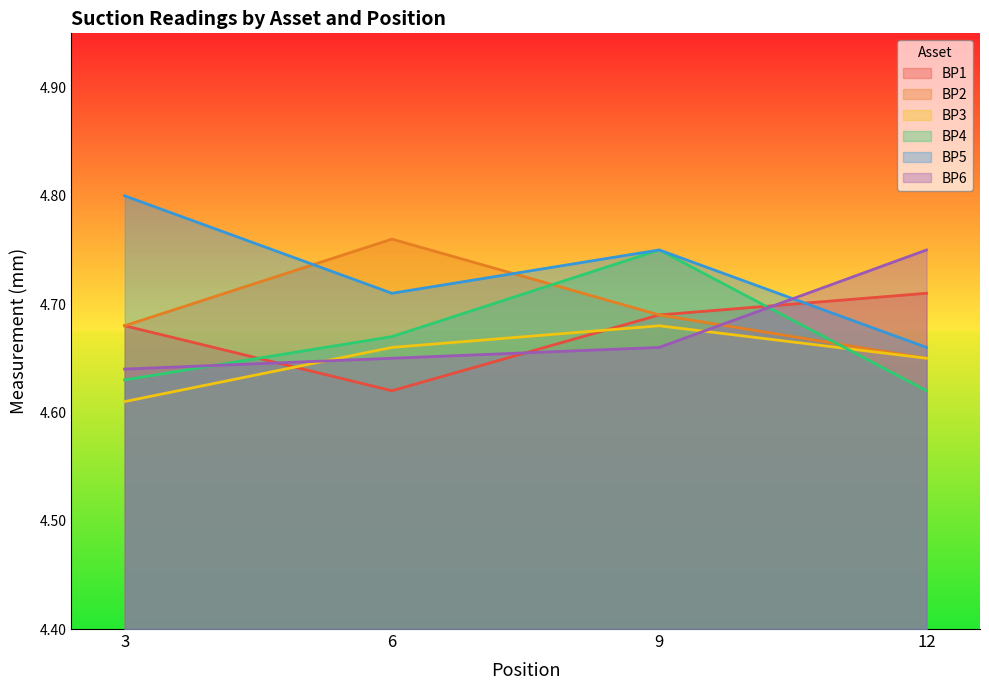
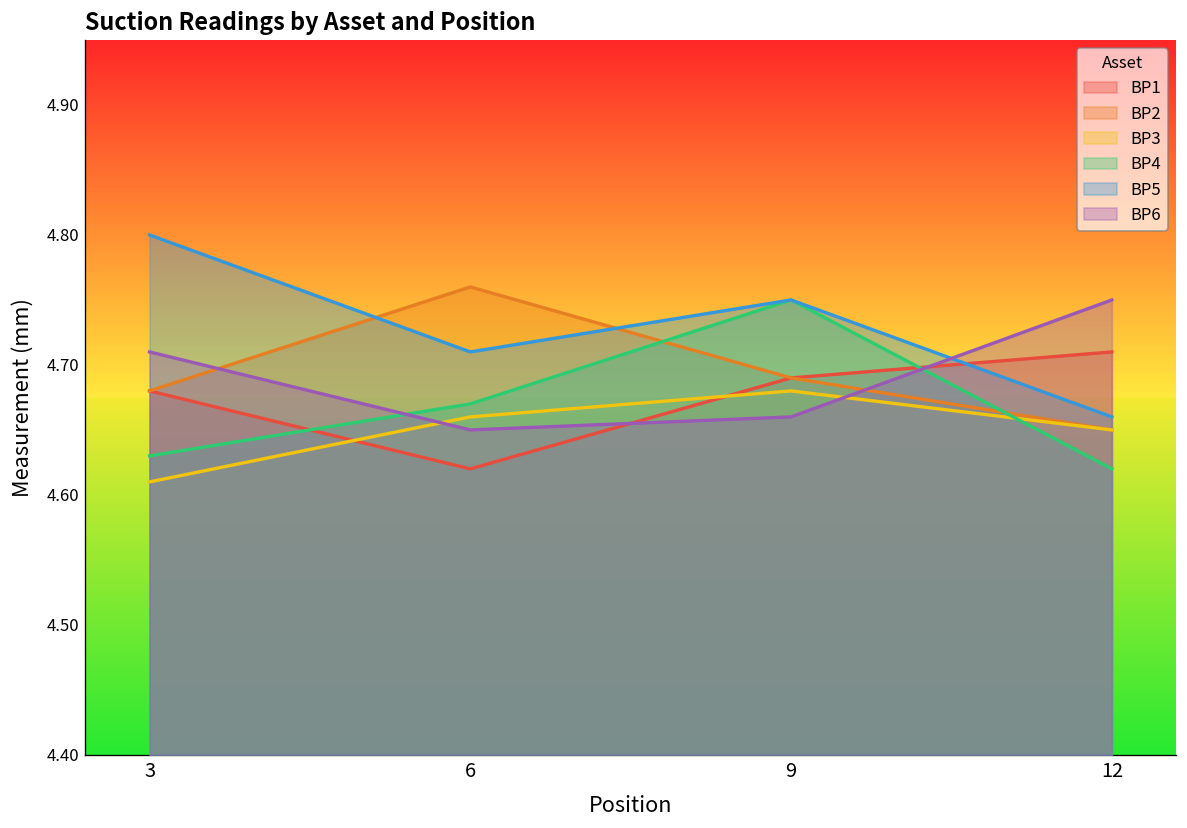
BP6, 3: 4.64 -> 4.71
